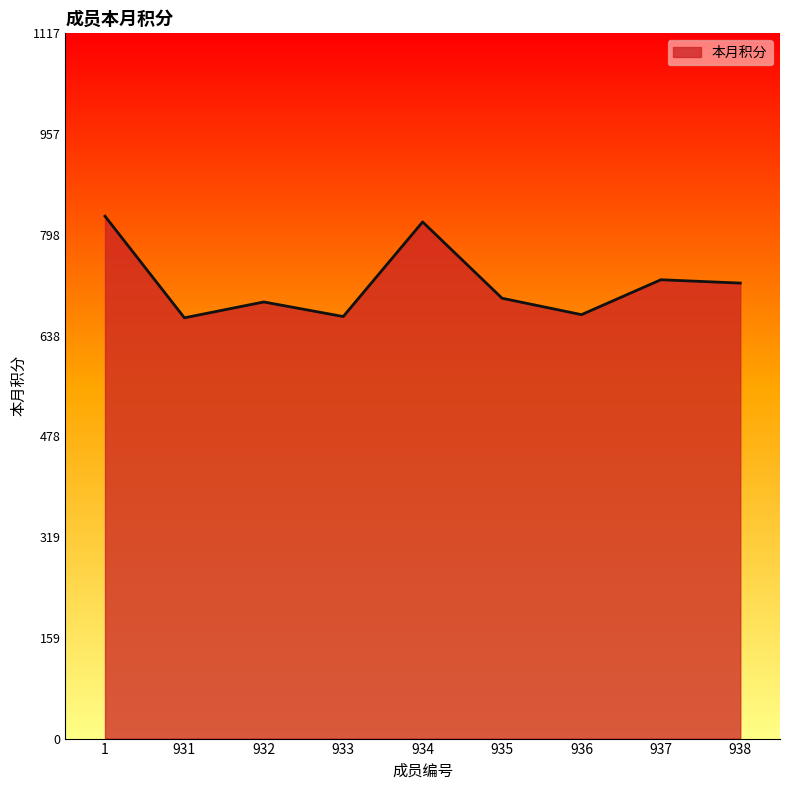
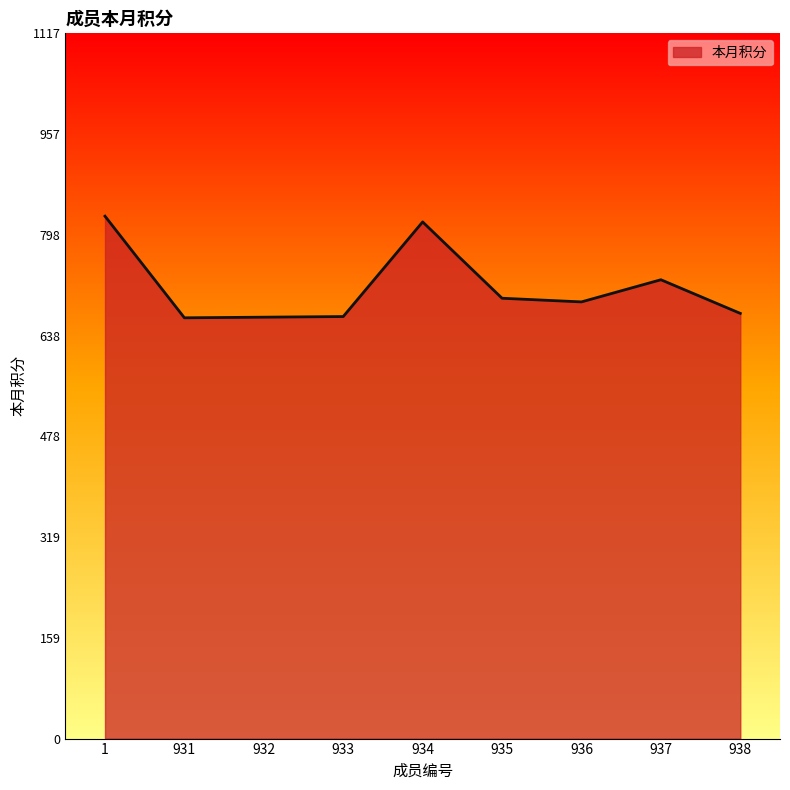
932: 690 -> 670
936: 670 -> 690
938: 720 -> 670
